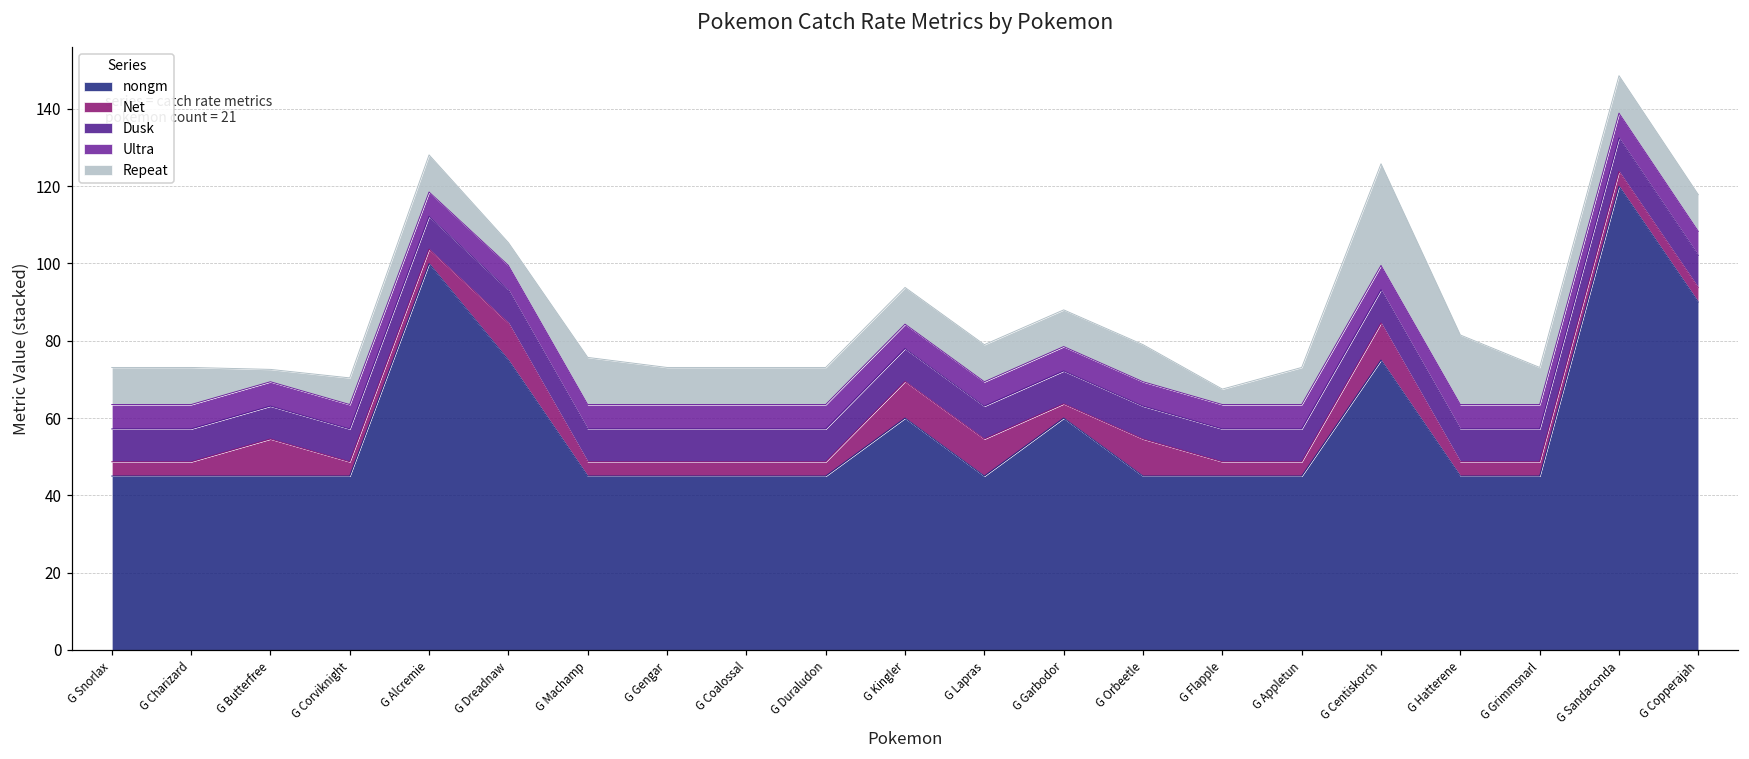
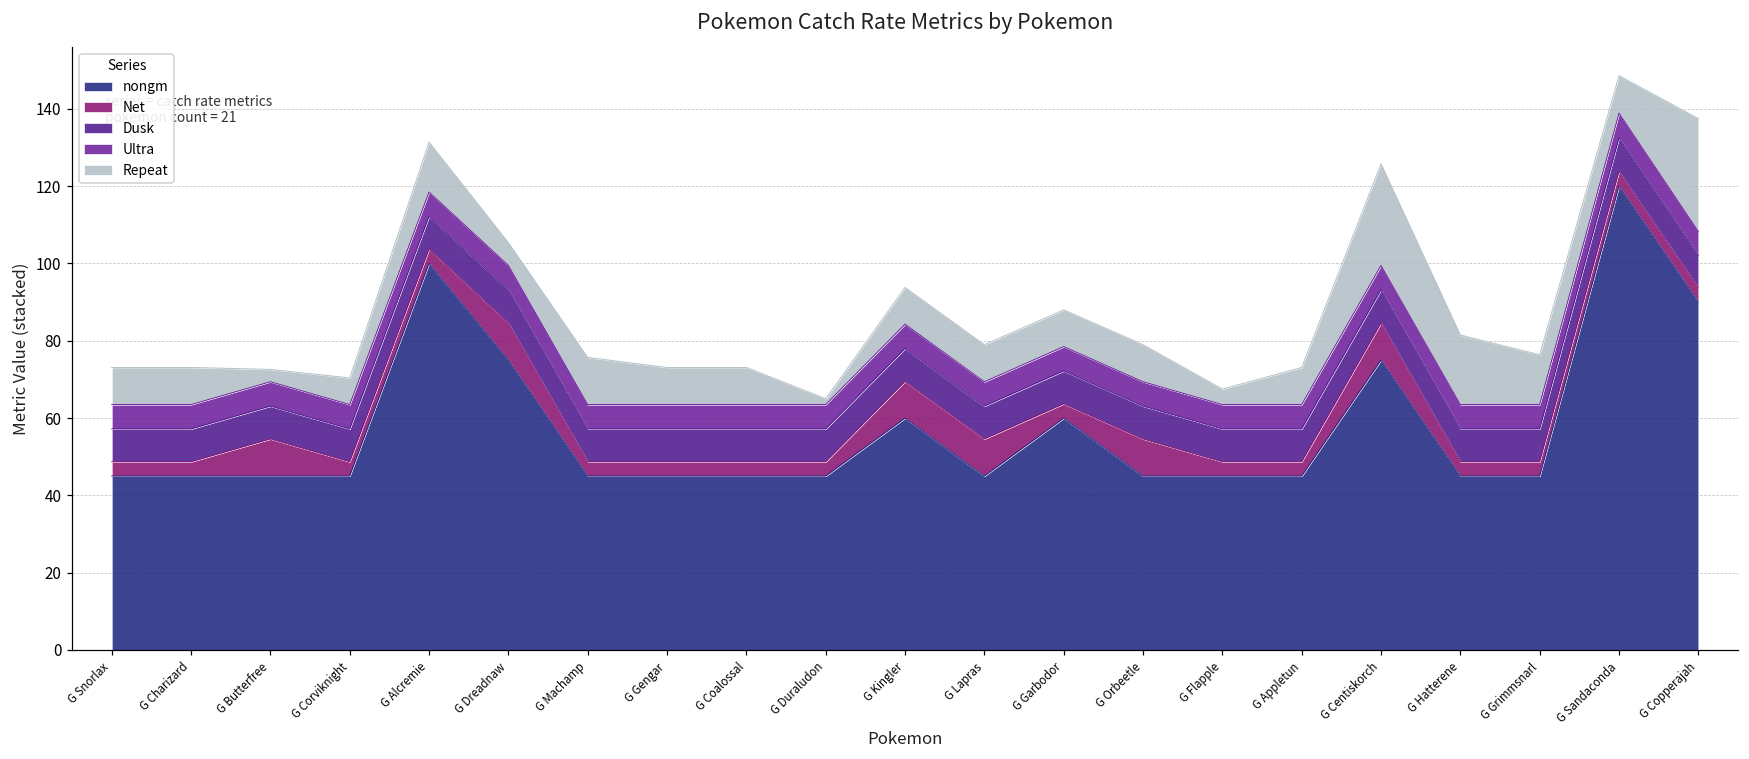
Repeat, G Alcremie: 10 -> 13
Repeat, G Duraludon: 10 -> 2
Repeat, G Grimmsnarl: 10 -> 13
Repeat, G Copperajah: 10 -> 29
